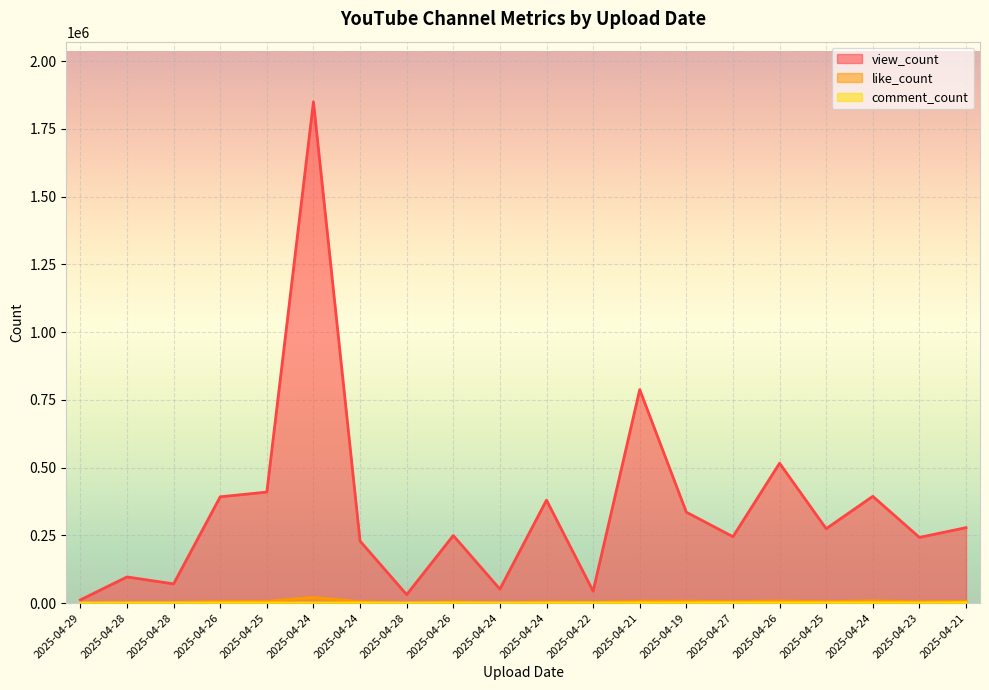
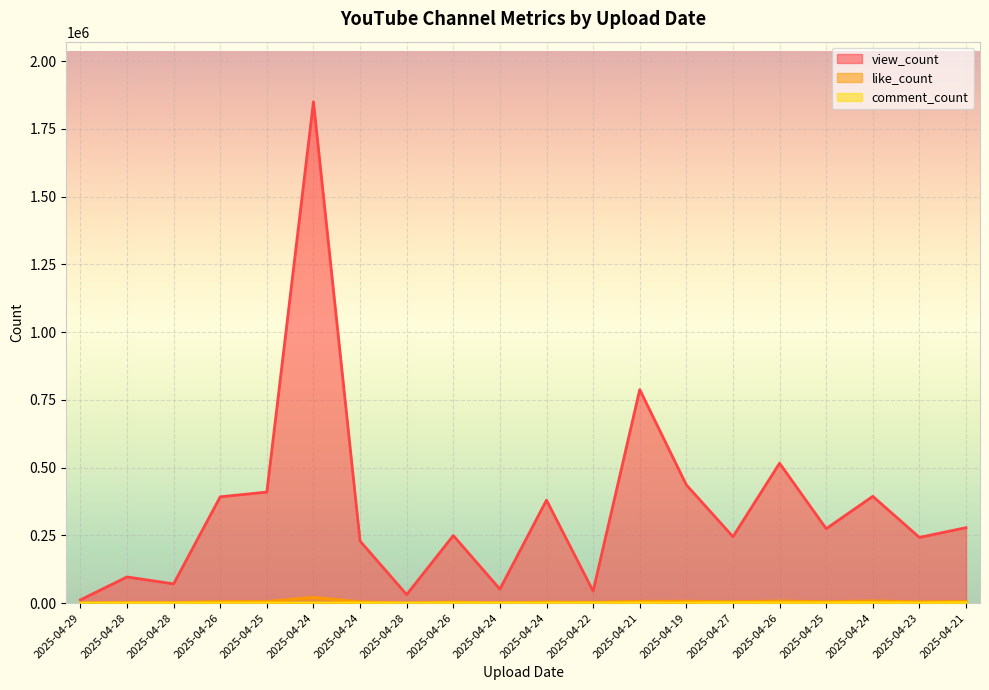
view_count, 2025-04-19: 340000 -> 440000
